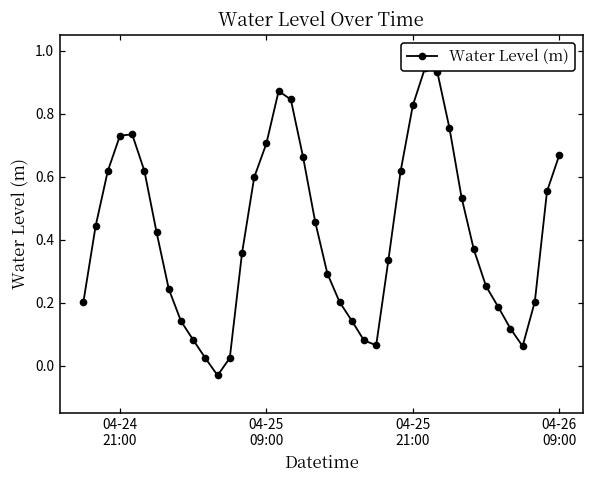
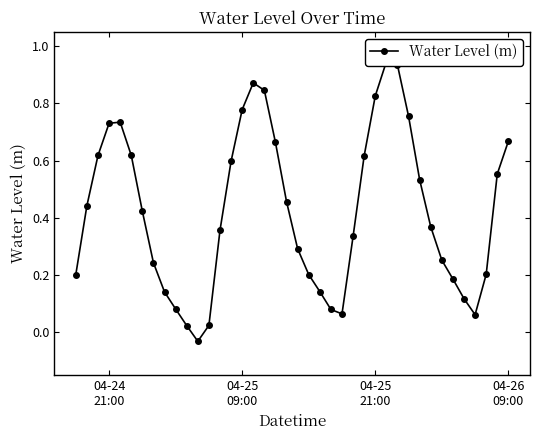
04-25 09:00: 0.71 -> 0.78
